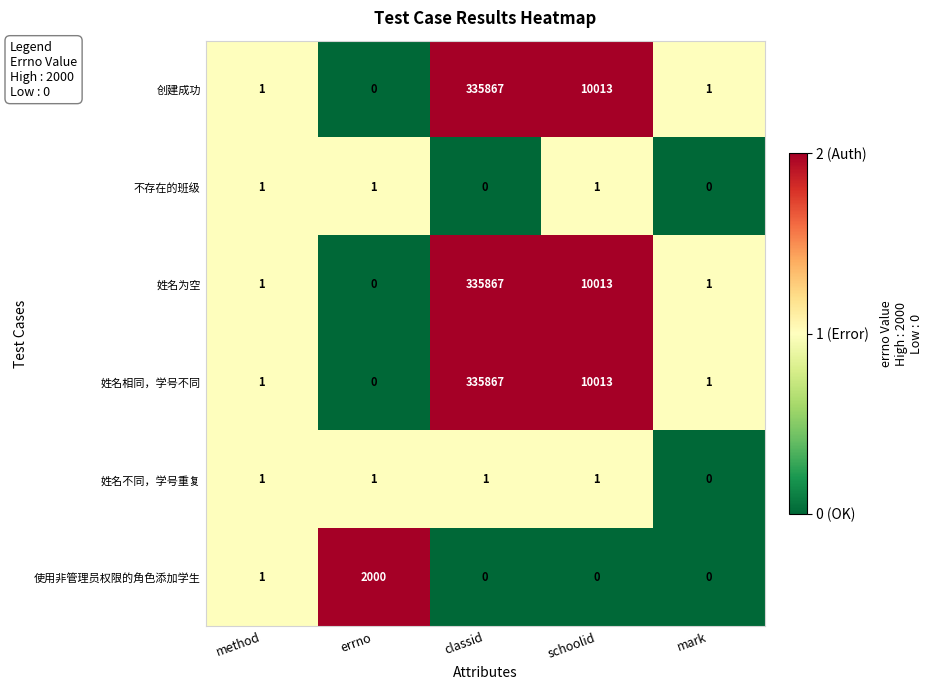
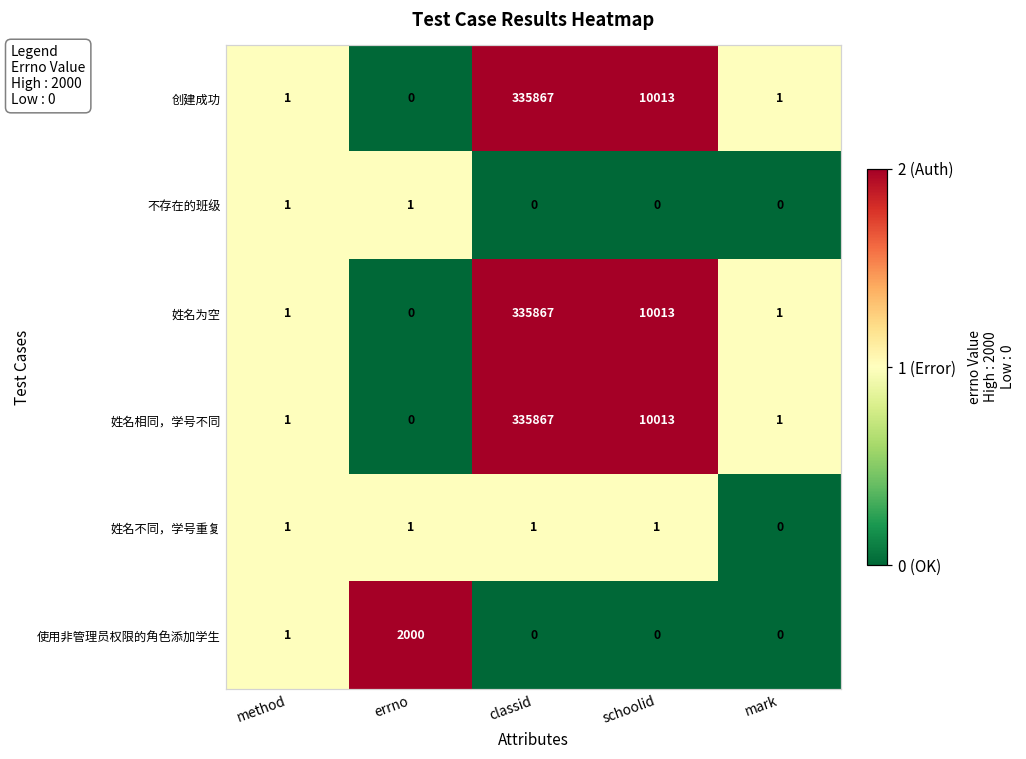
不存在的班级, schoolid: 1 -> 0
